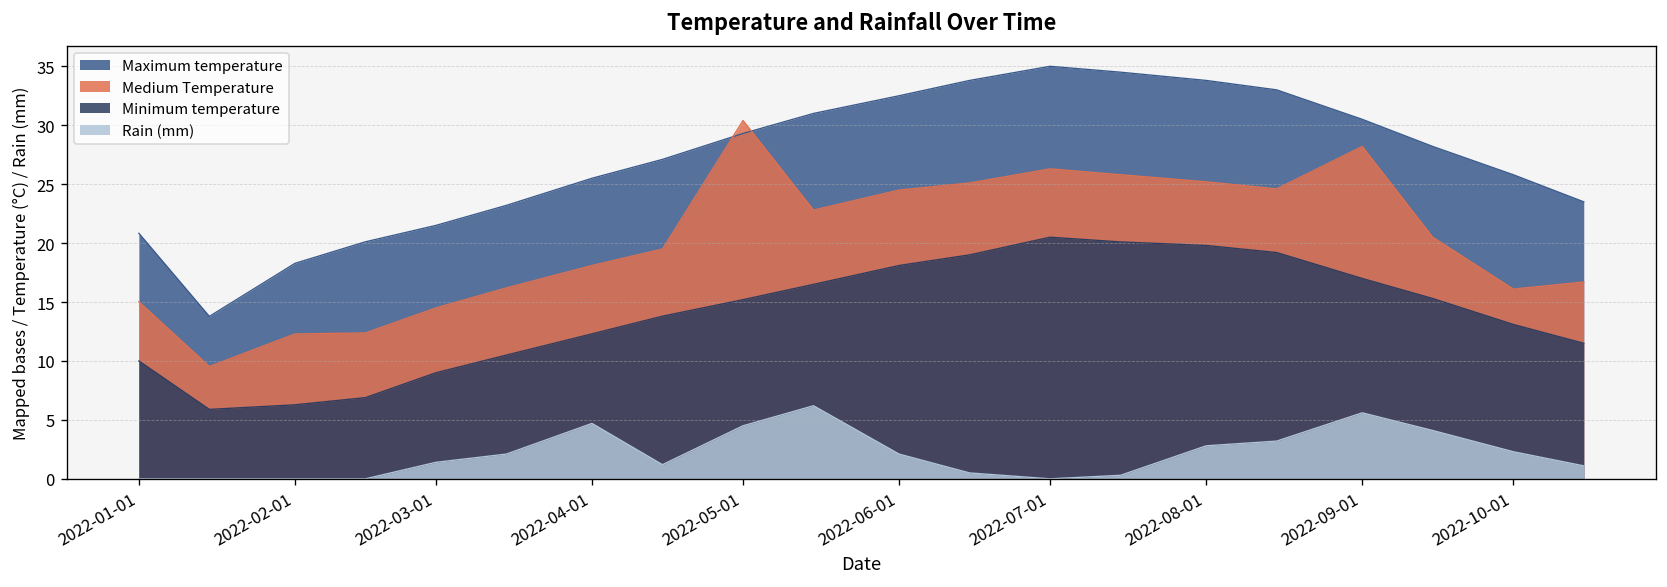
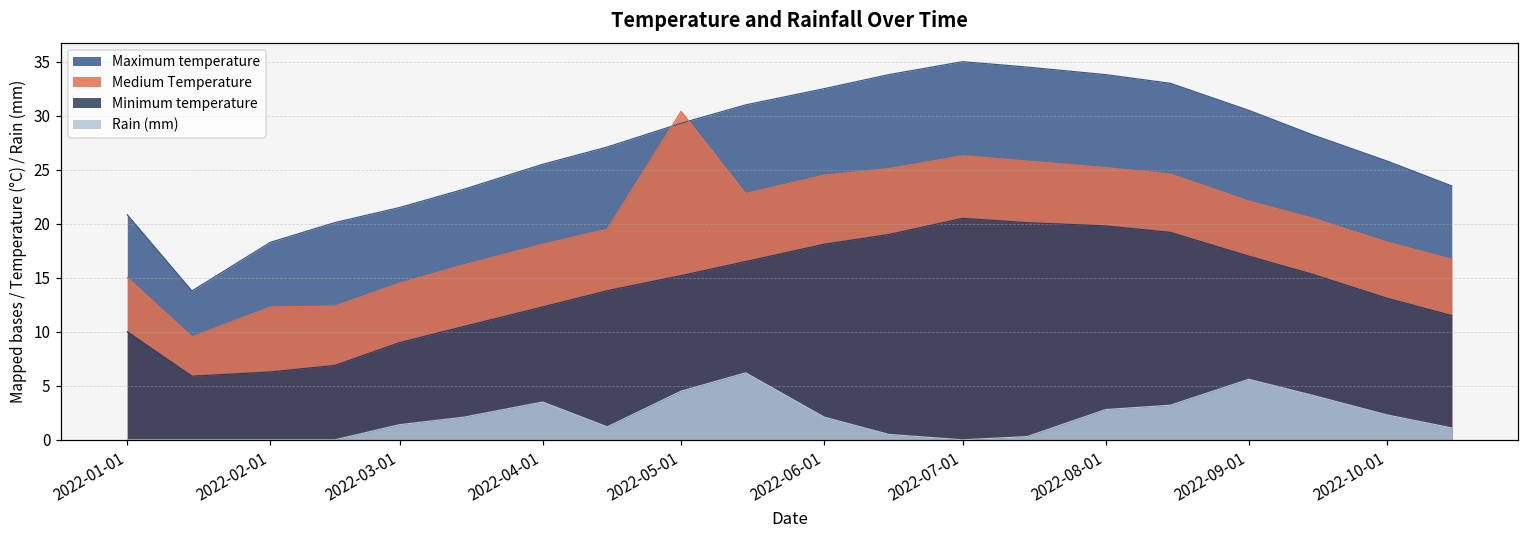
Rain (mm), 2022-04-01: 5 -> 4
Medium Temperature, 2022-09-01: 28 -> 22
Medium Temperature, 2022-10-01: 16 -> 18
